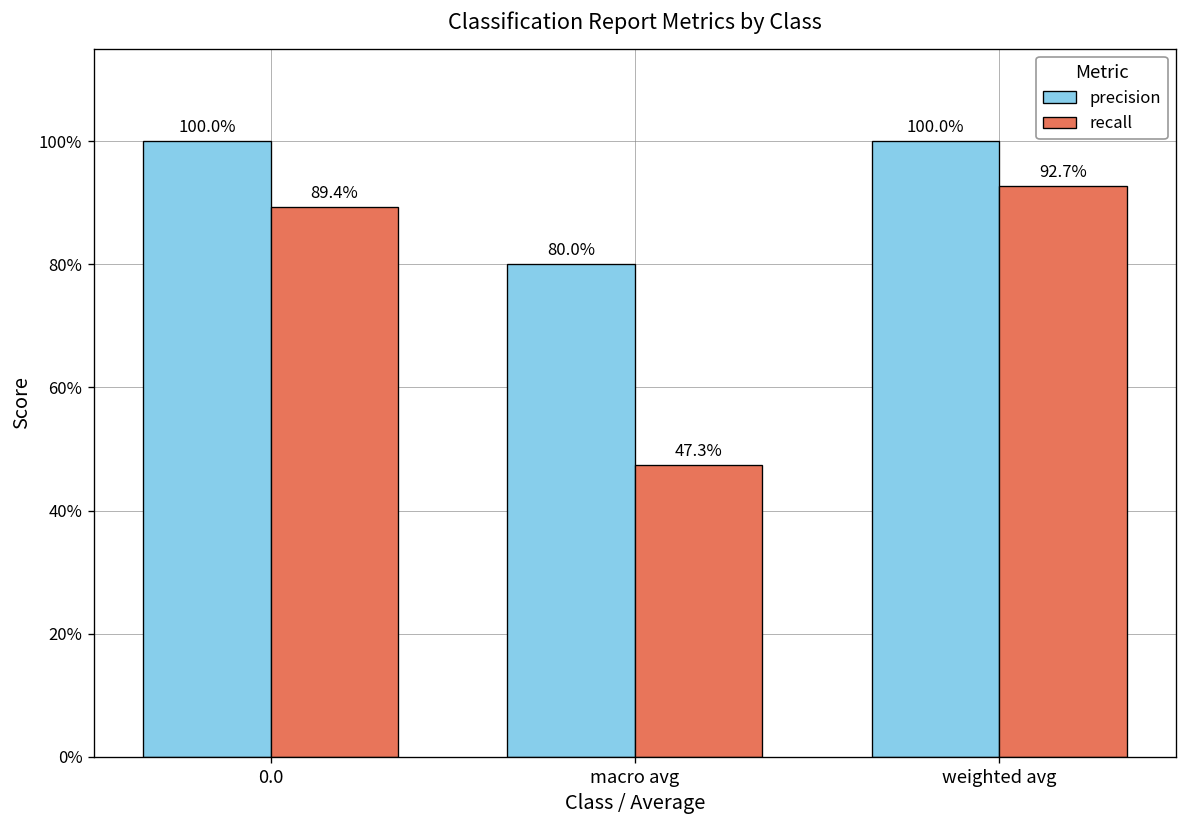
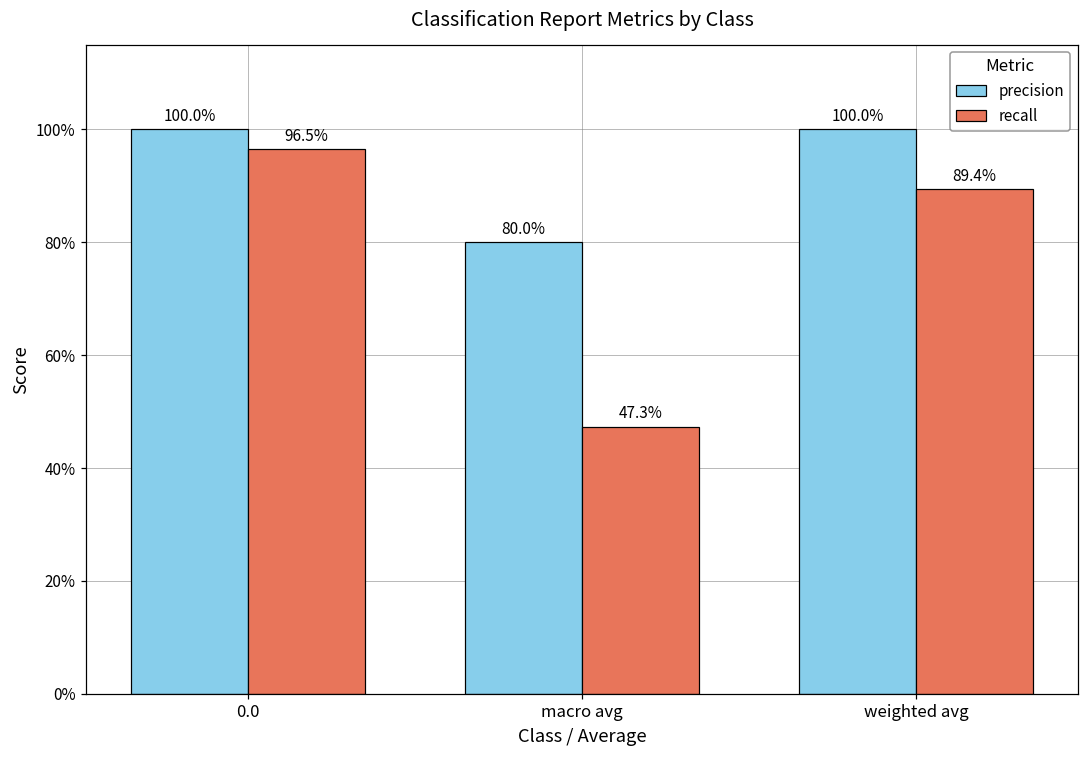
recall, 0.0: 89.4% -> 96.5%
recall, weighted avg: 92.7% -> 89.4%
